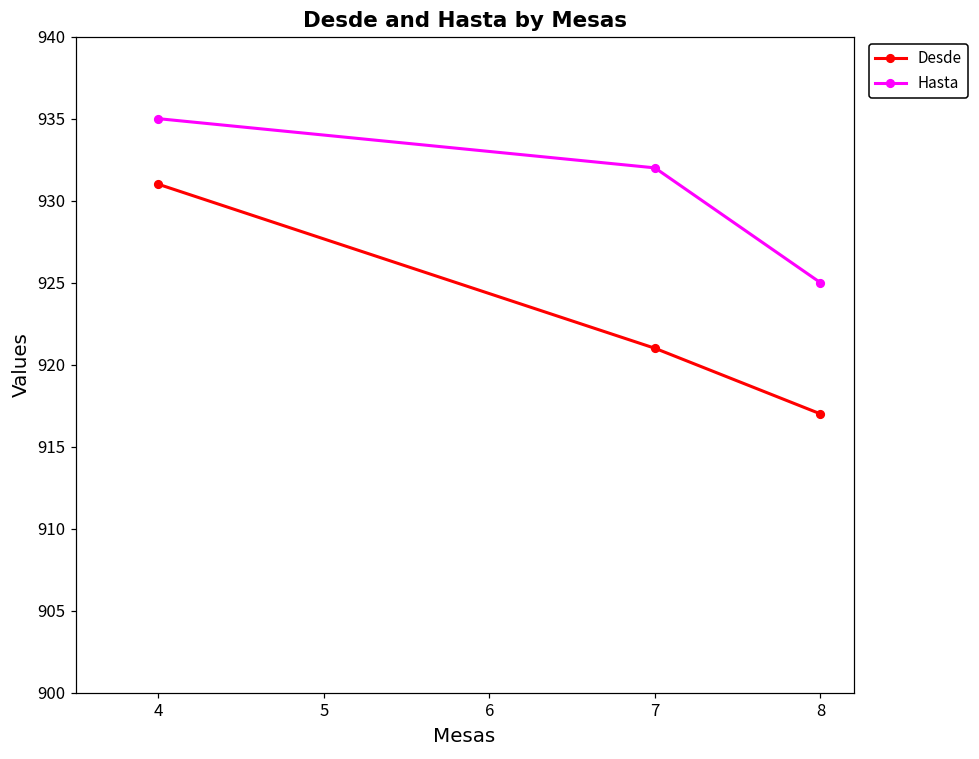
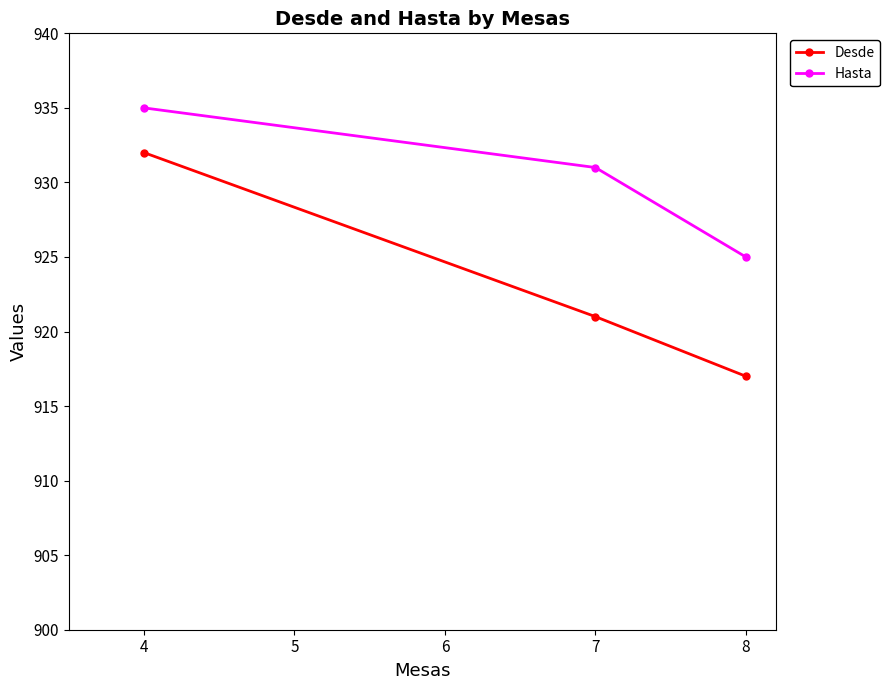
Desde, 4: 931 -> 932
Hasta, 7: 932 -> 931
